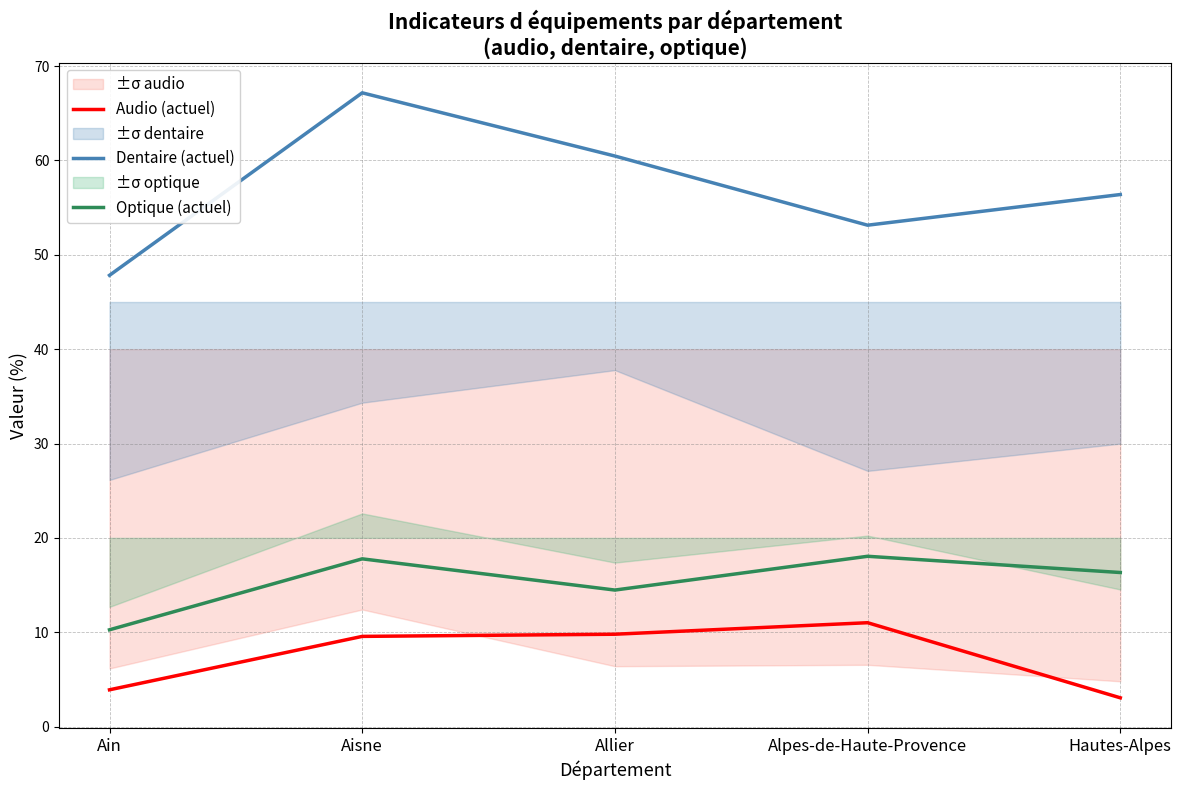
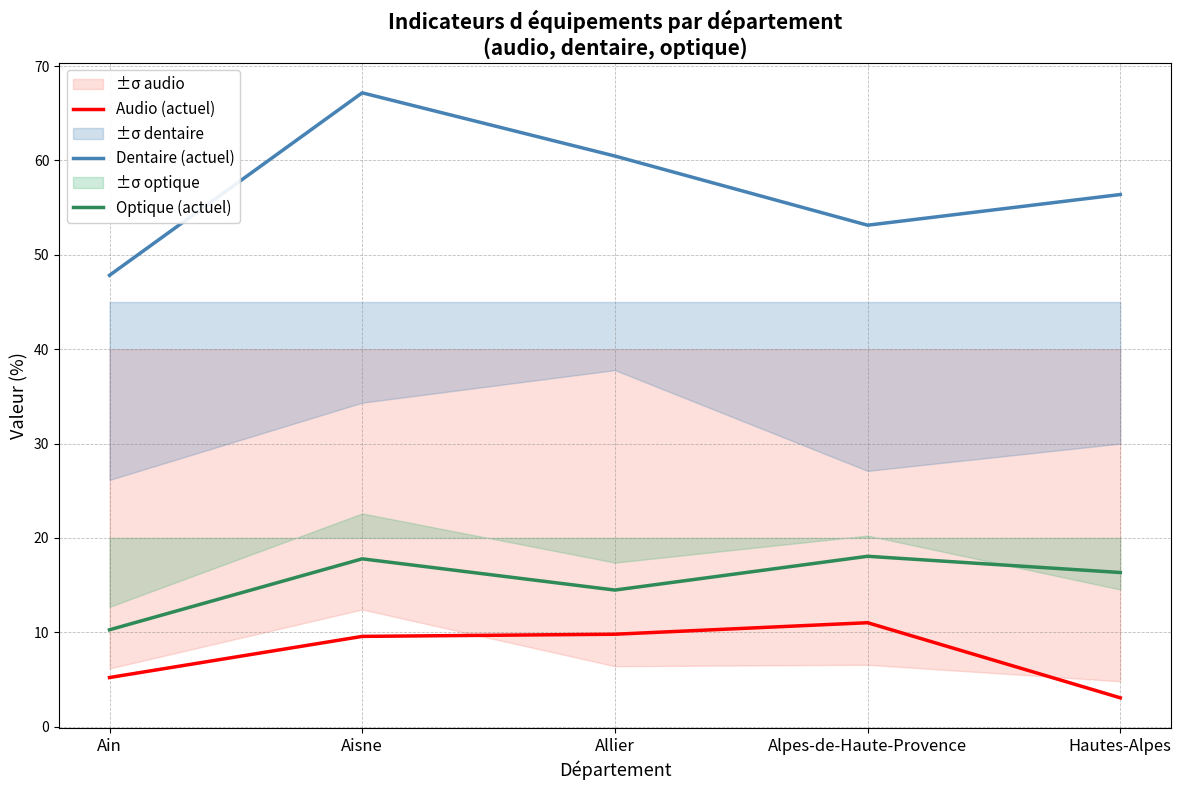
Audio (actuel), Ain: 4 -> 5
